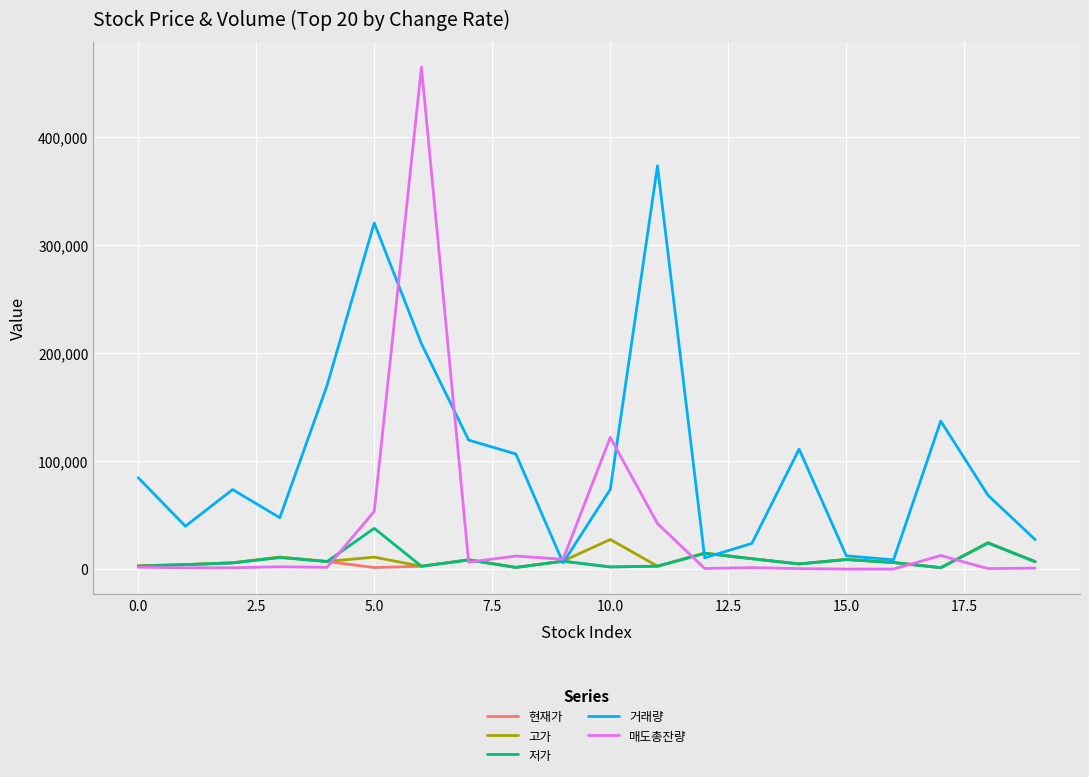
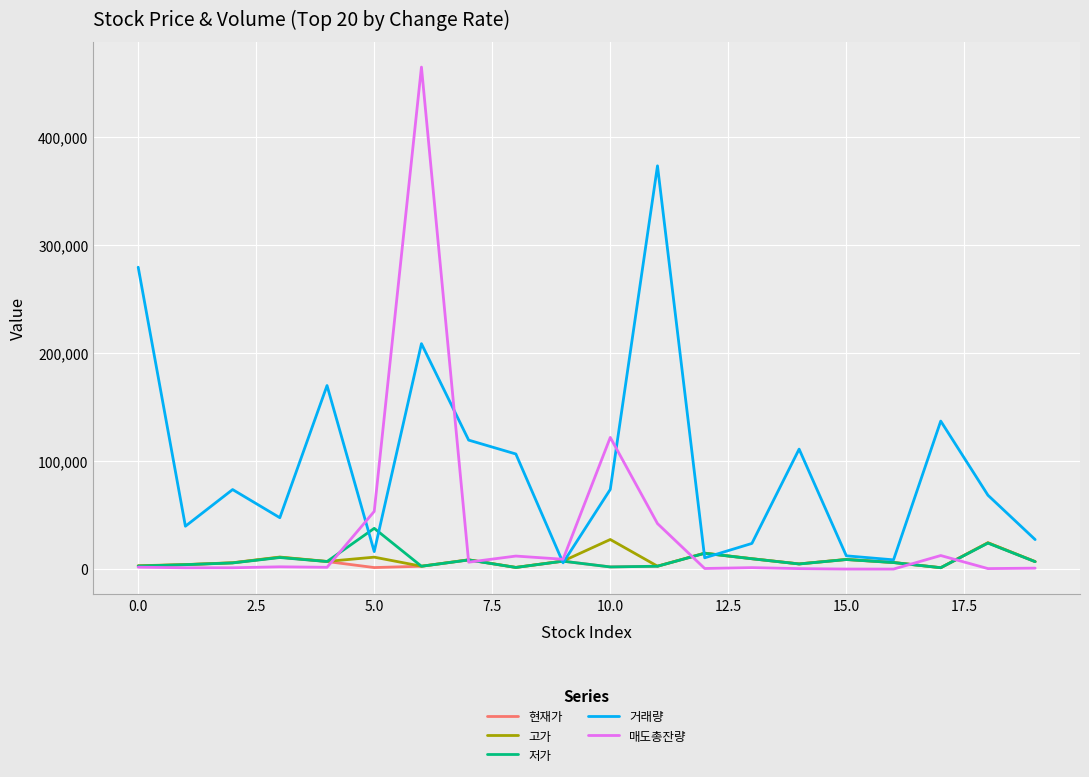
거래량, 0.0: 85,000 -> 280,000
거래량, 5.0: 320,000 -> 16,000
